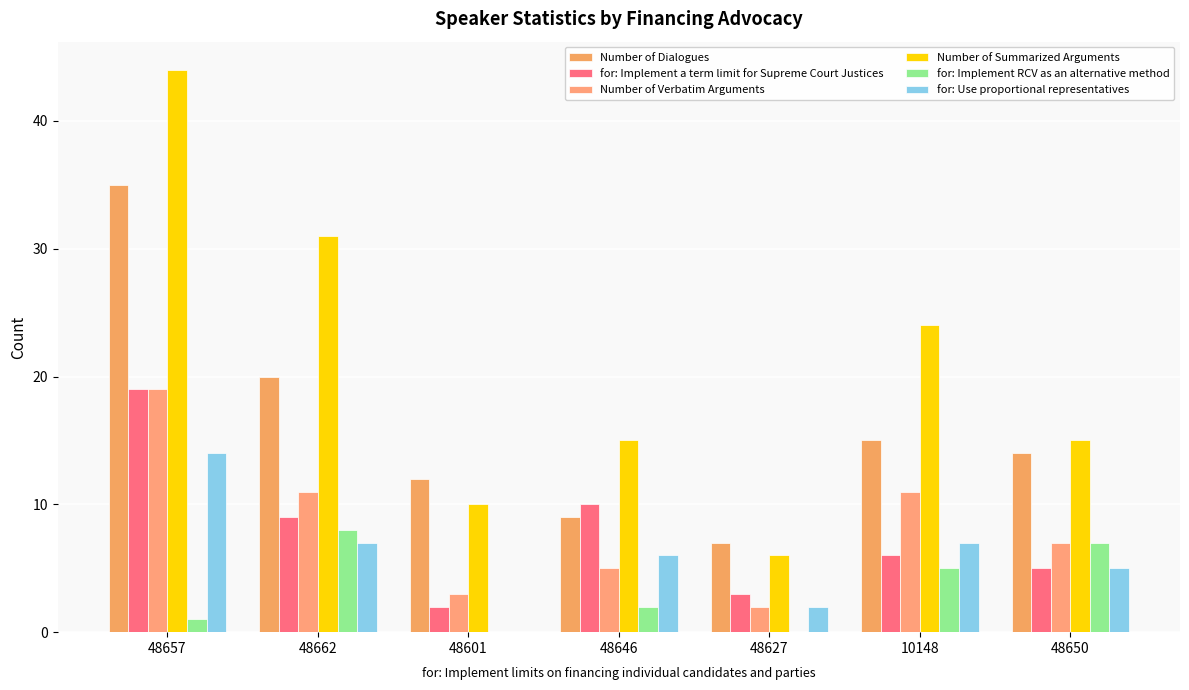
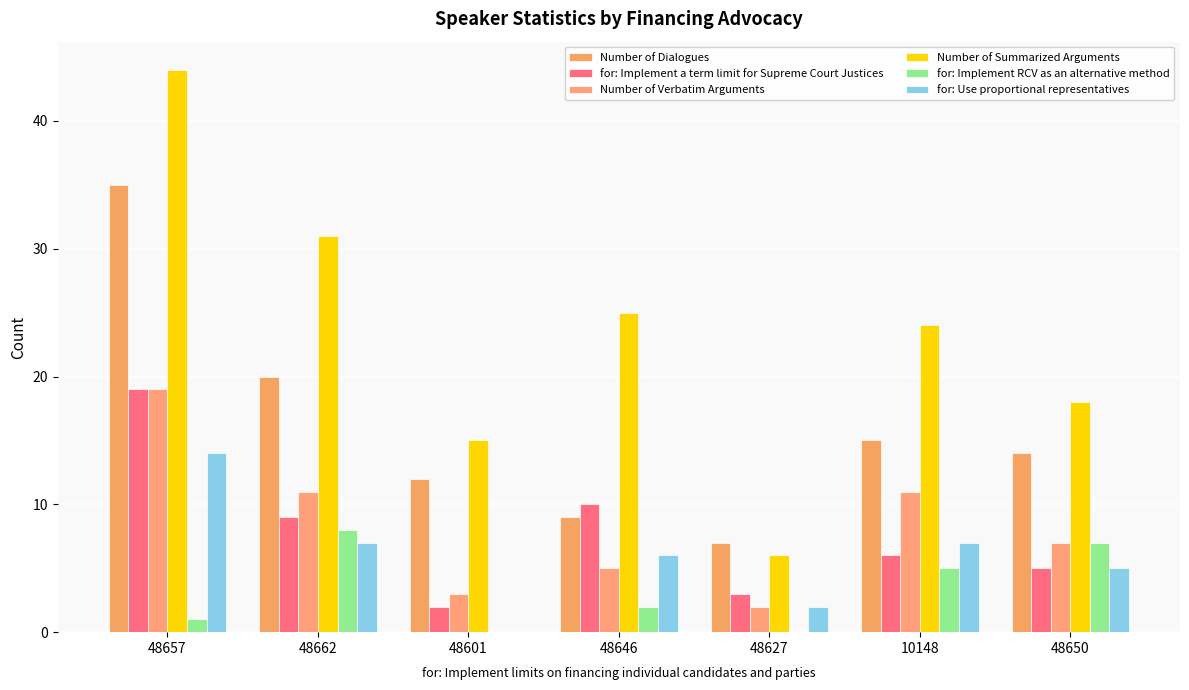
Number of Summarized Arguments, 48601: 10 -> 15
Number of Summarized Arguments, 48646: 15 -> 25
Number of Summarized Arguments, 48650: 15 -> 18
